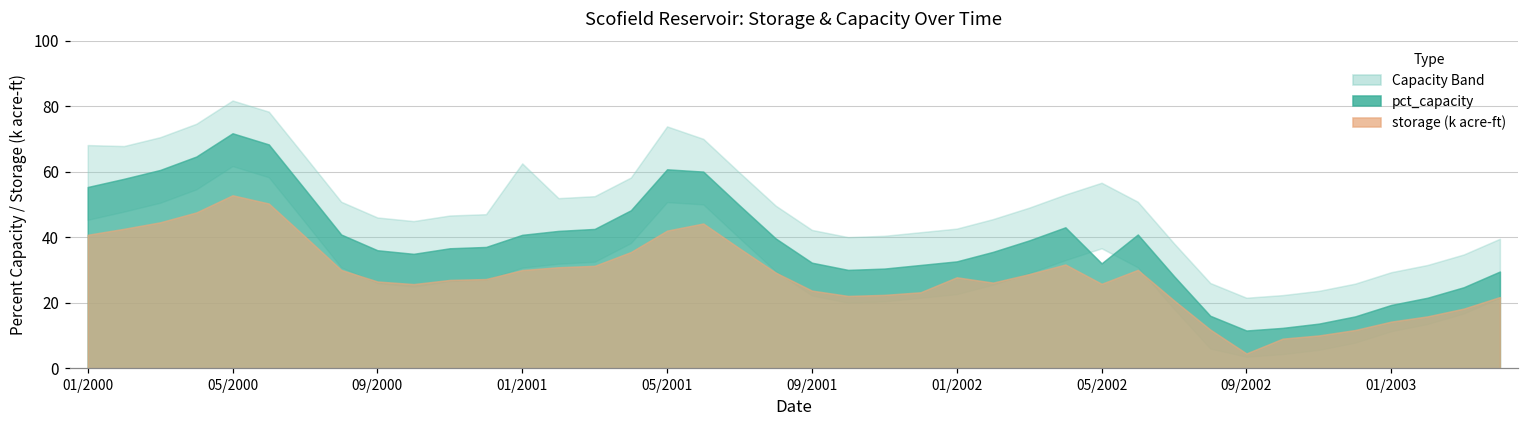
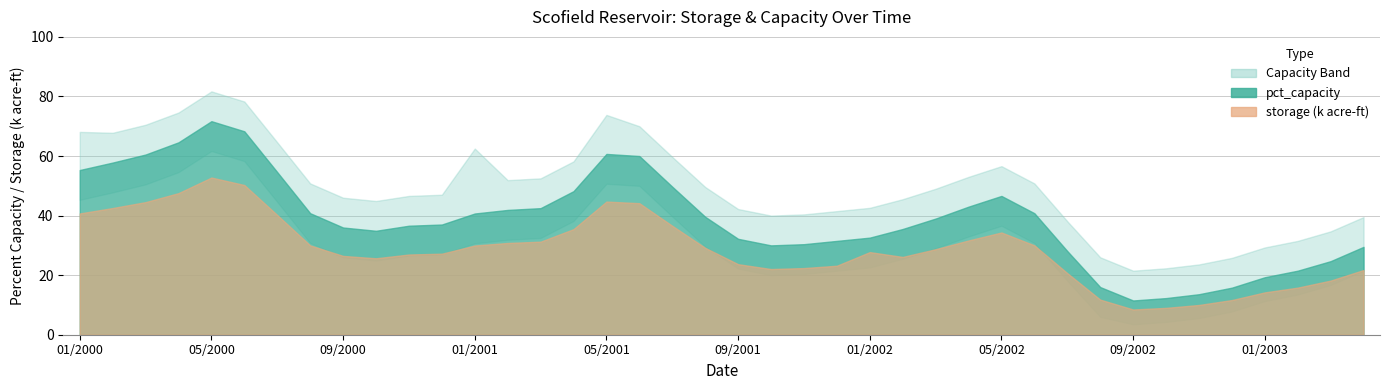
storage (k acre-ft), 05/2001: 42 -> 45
pct_capacity, 05/2002: 32 -> 47
storage (k acre-ft), 05/2002: 26 -> 34
storage (k acre-ft), 09/2002: 5 -> 8
